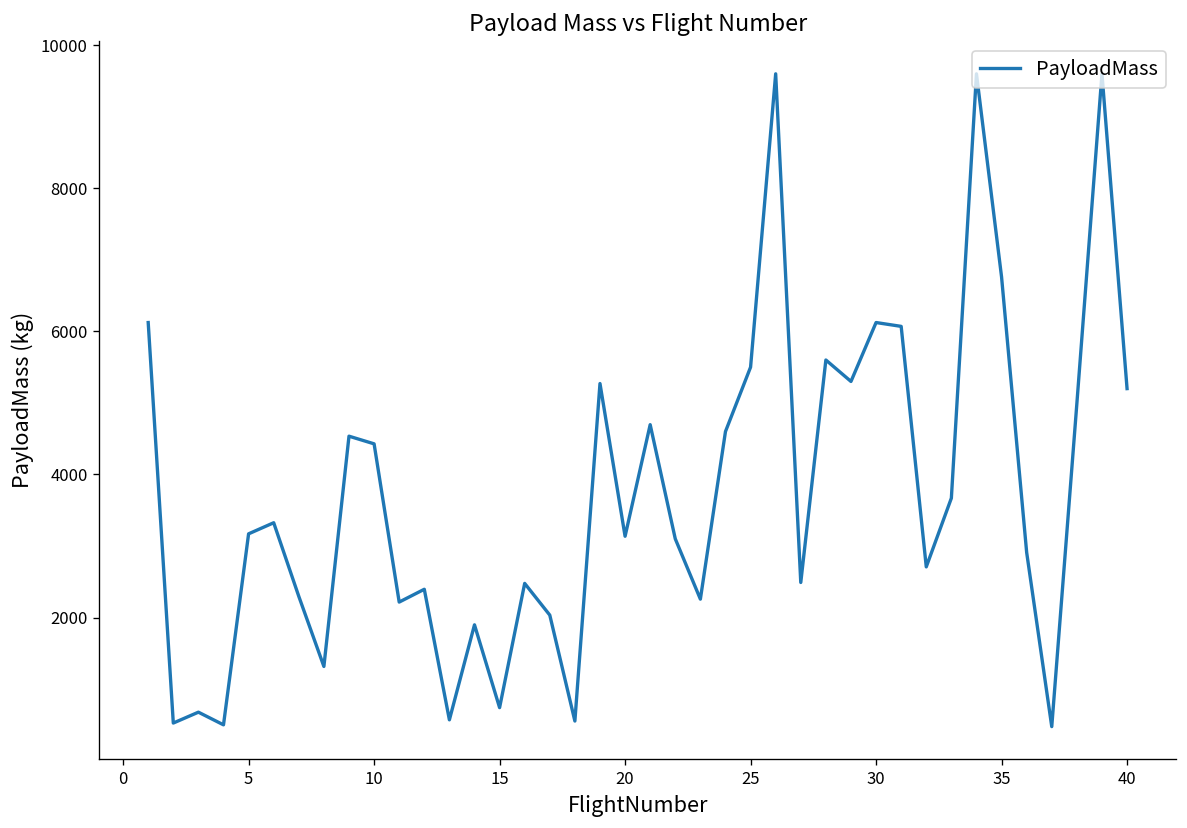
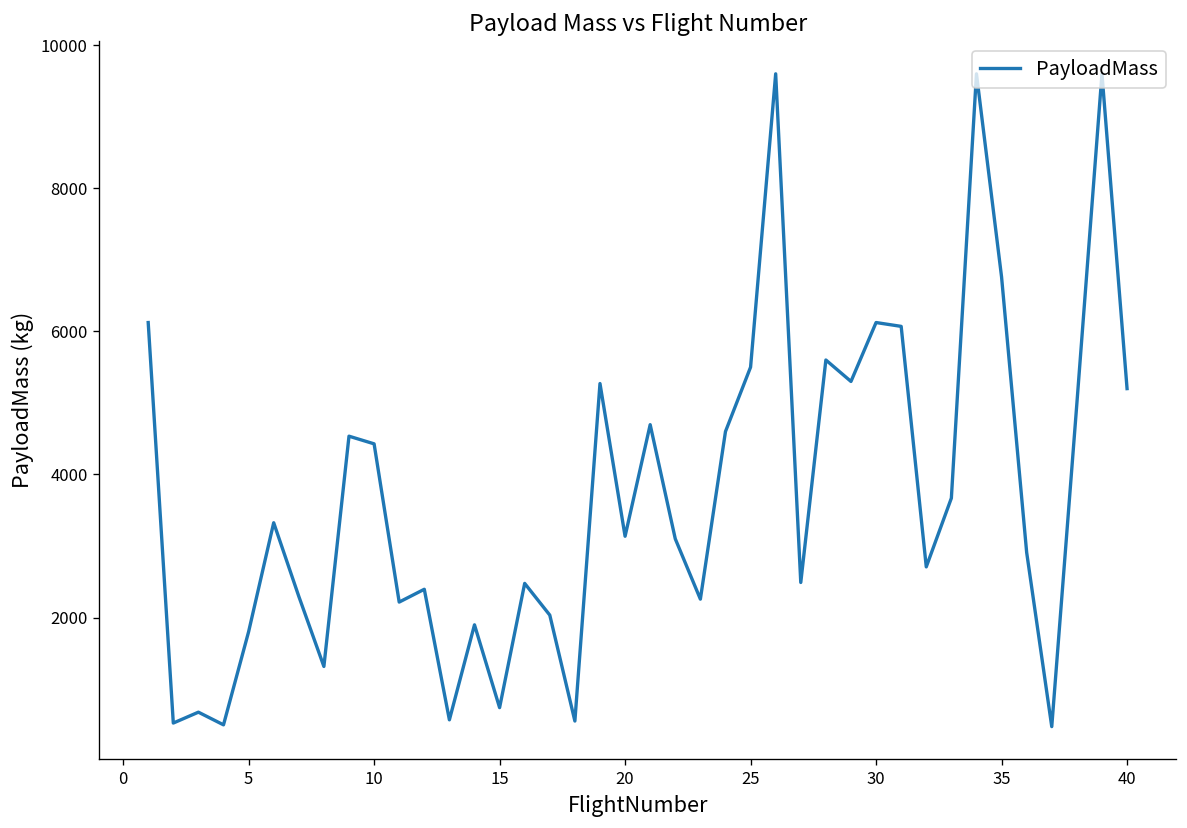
5: 3200 -> 1800
